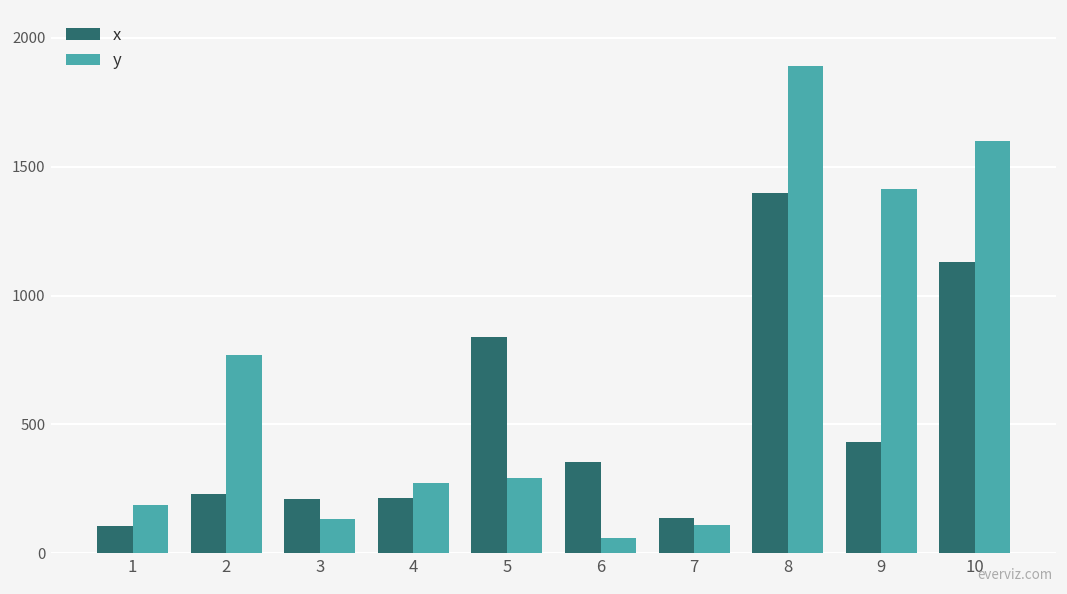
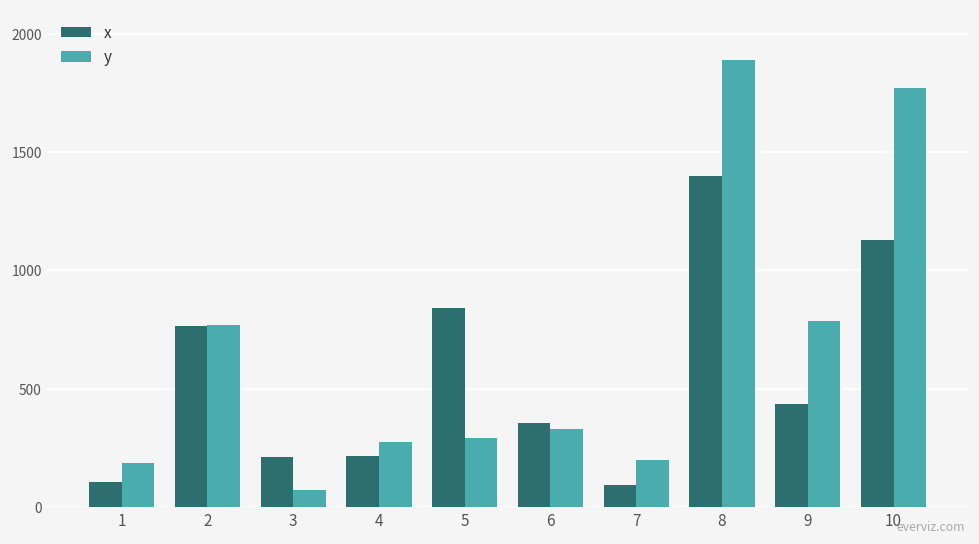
x, 2: 230 -> 770
y, 3: 130 -> 70
y, 6: 60 -> 330
x, 7: 140 -> 90
y, 7: 110 -> 200
y, 9: 1410 -> 790
y, 10: 1600 -> 1770
